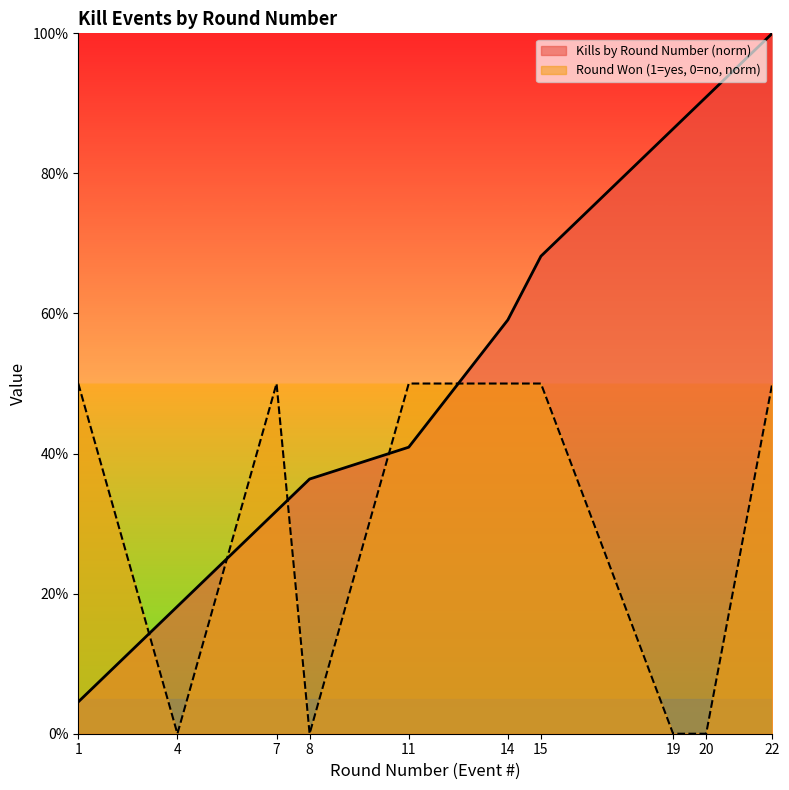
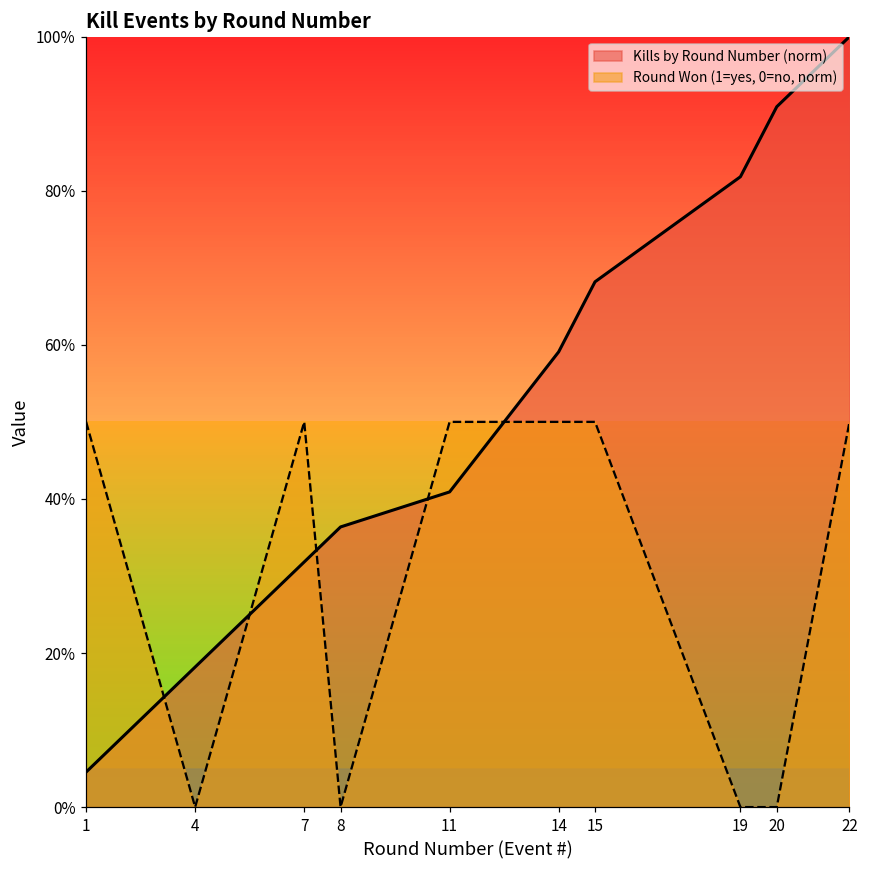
Kills by Round Number (norm), 19: 86% -> 82%
